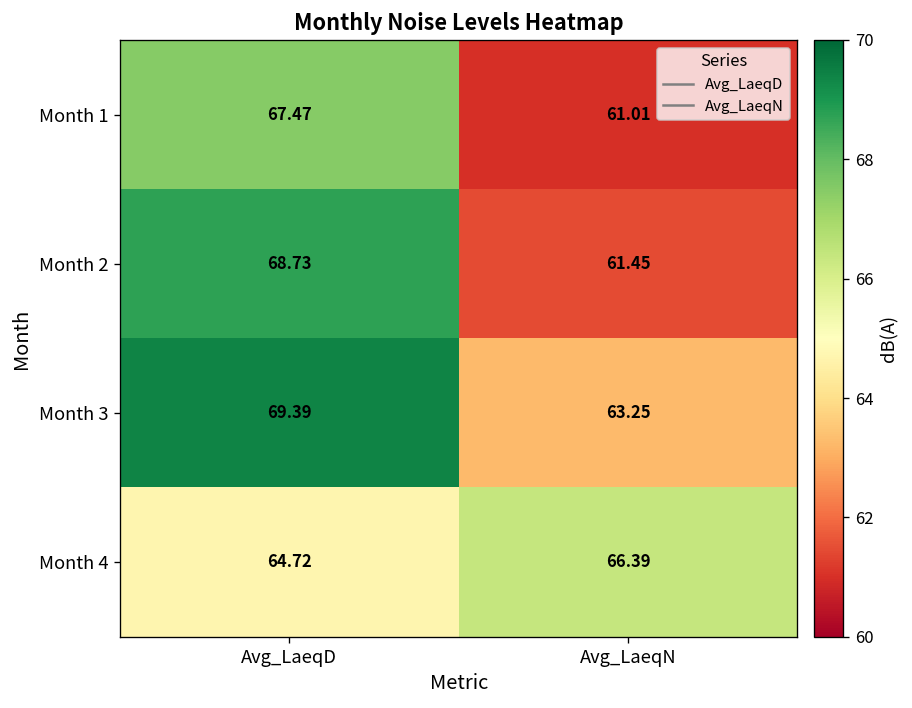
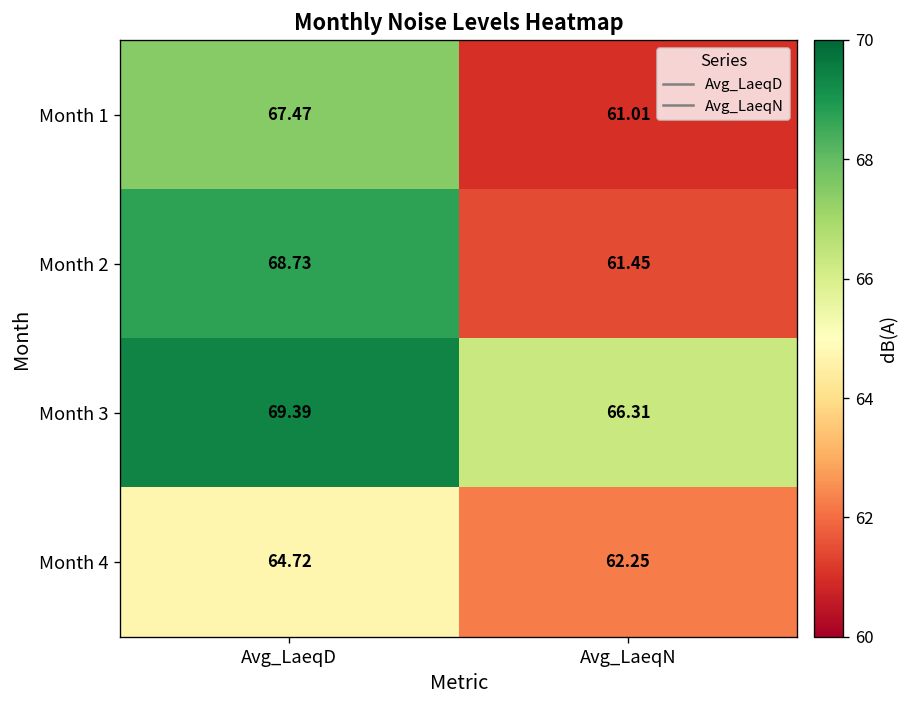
Month 3, Avg_LaeqN: 63.25 -> 66.31
Month 4, Avg_LaeqN: 66.39 -> 62.25
